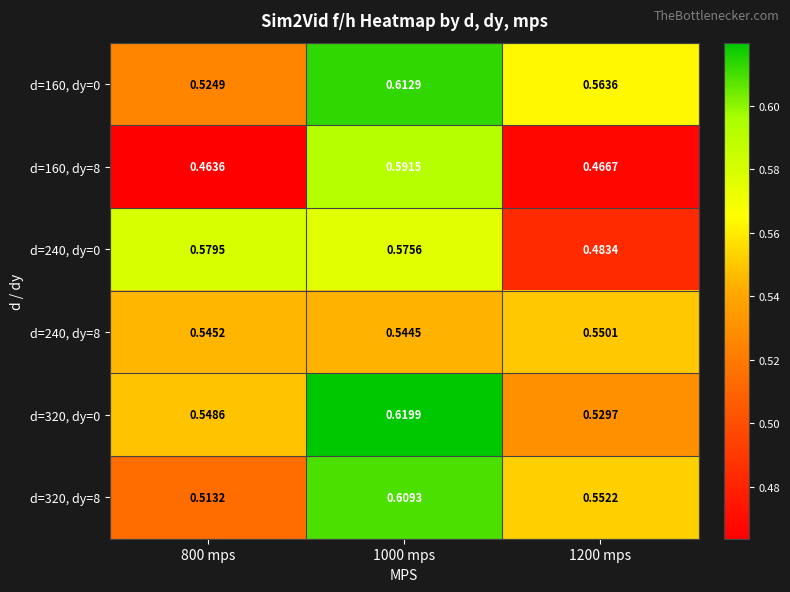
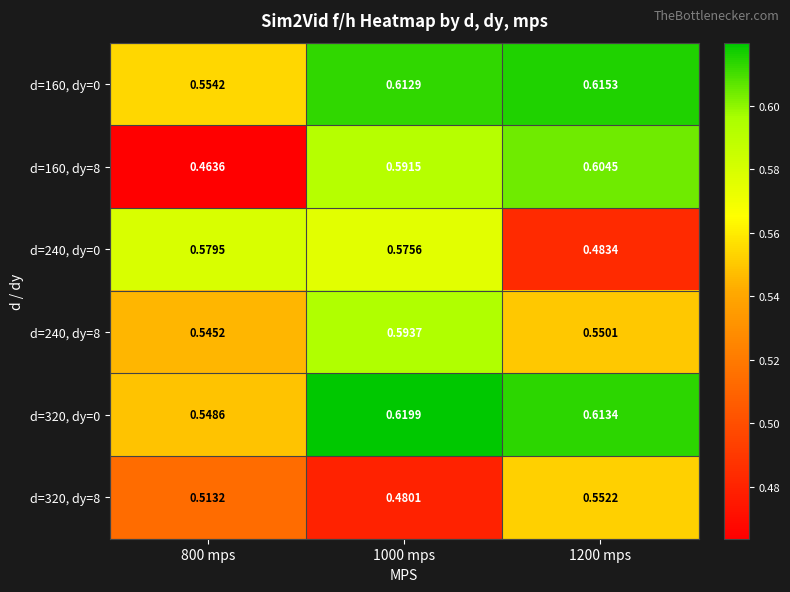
d=160, dy=0, 800 mps: 0.5249 -> 0.5542
d=160, dy=0, 1200 mps: 0.5636 -> 0.6153
d=160, dy=8, 1200 mps: 0.4667 -> 0.6045
d=240, dy=8, 1000 mps: 0.5445 -> 0.5937
d=320, dy=0, 1200 mps: 0.5297 -> 0.6134
d=320, dy=8, 1000 mps: 0.6093 -> 0.4801
